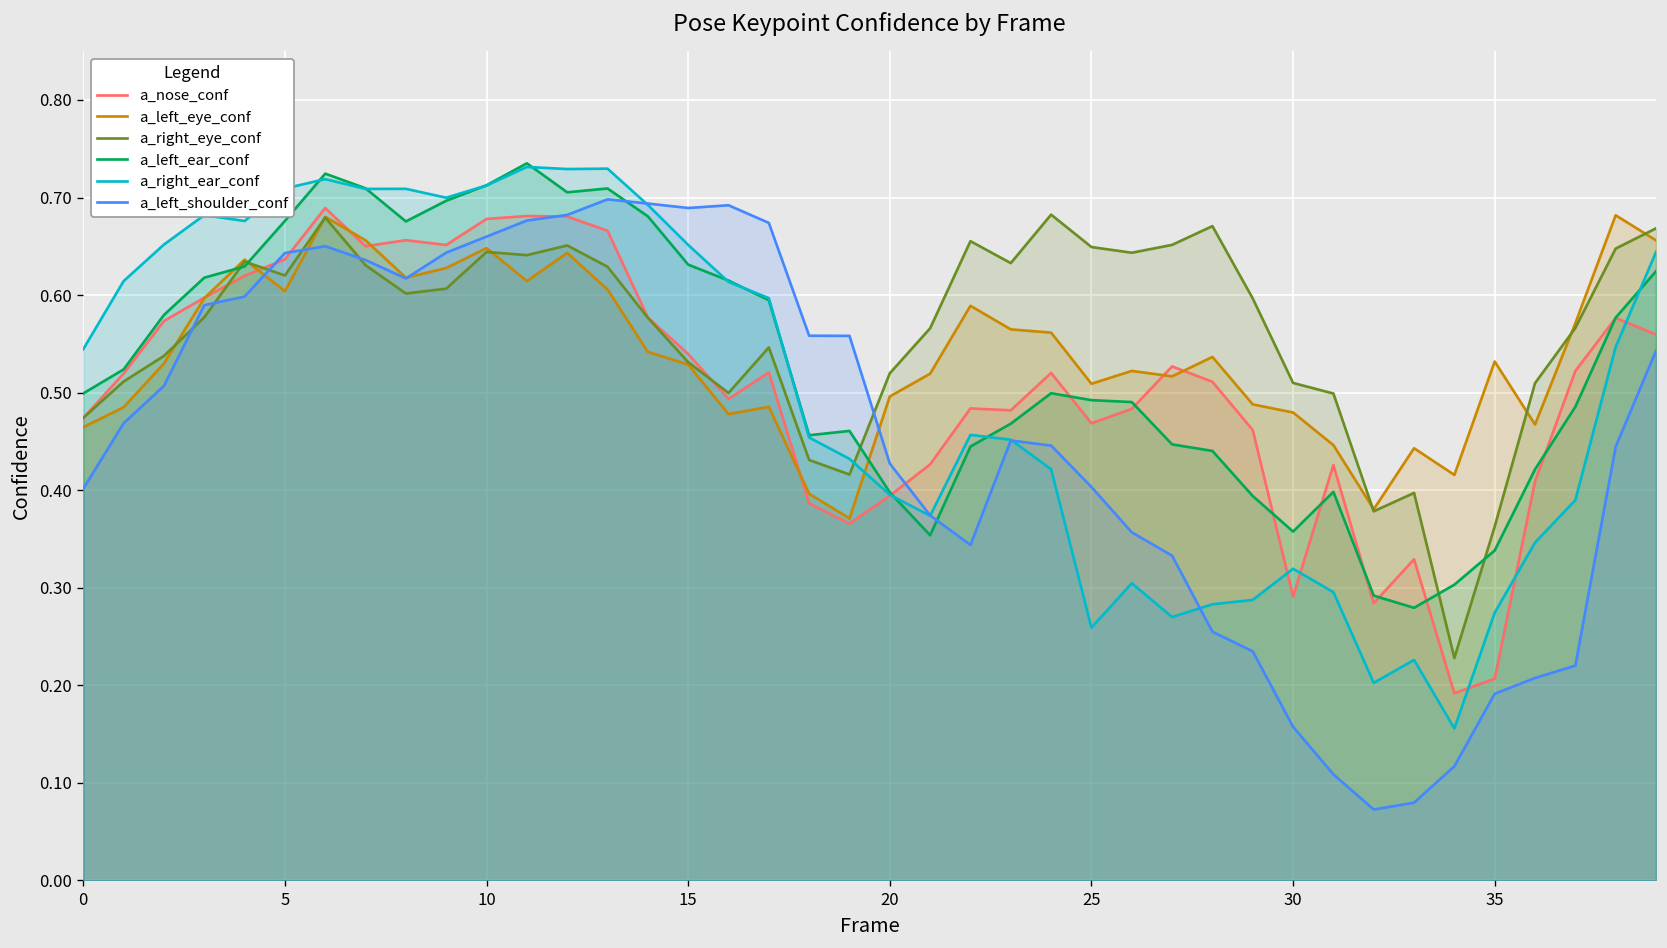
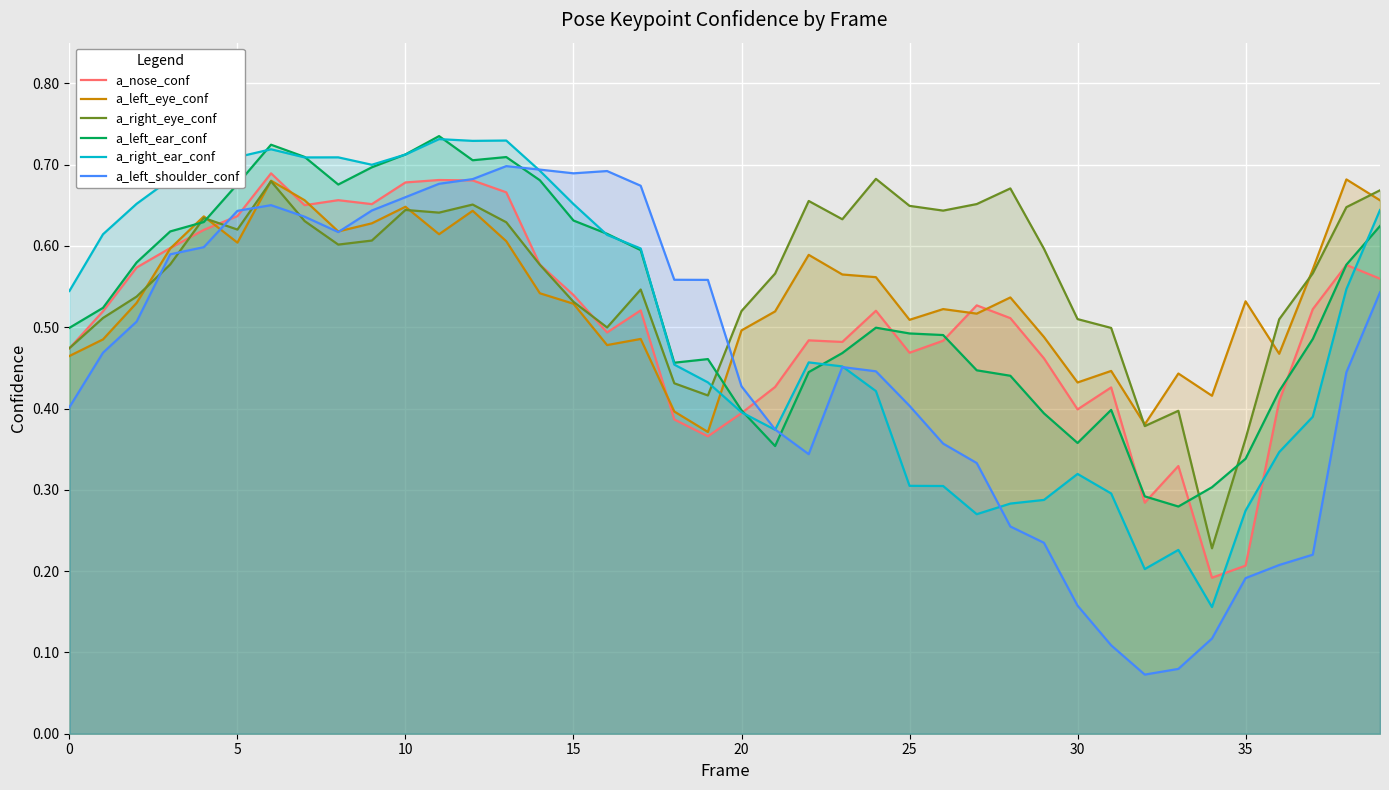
a_right_ear_conf, 25: 0.26 -> 0.30
a_nose_conf, 30: 0.29 -> 0.40
a_left_eye_conf, 30: 0.48 -> 0.43
